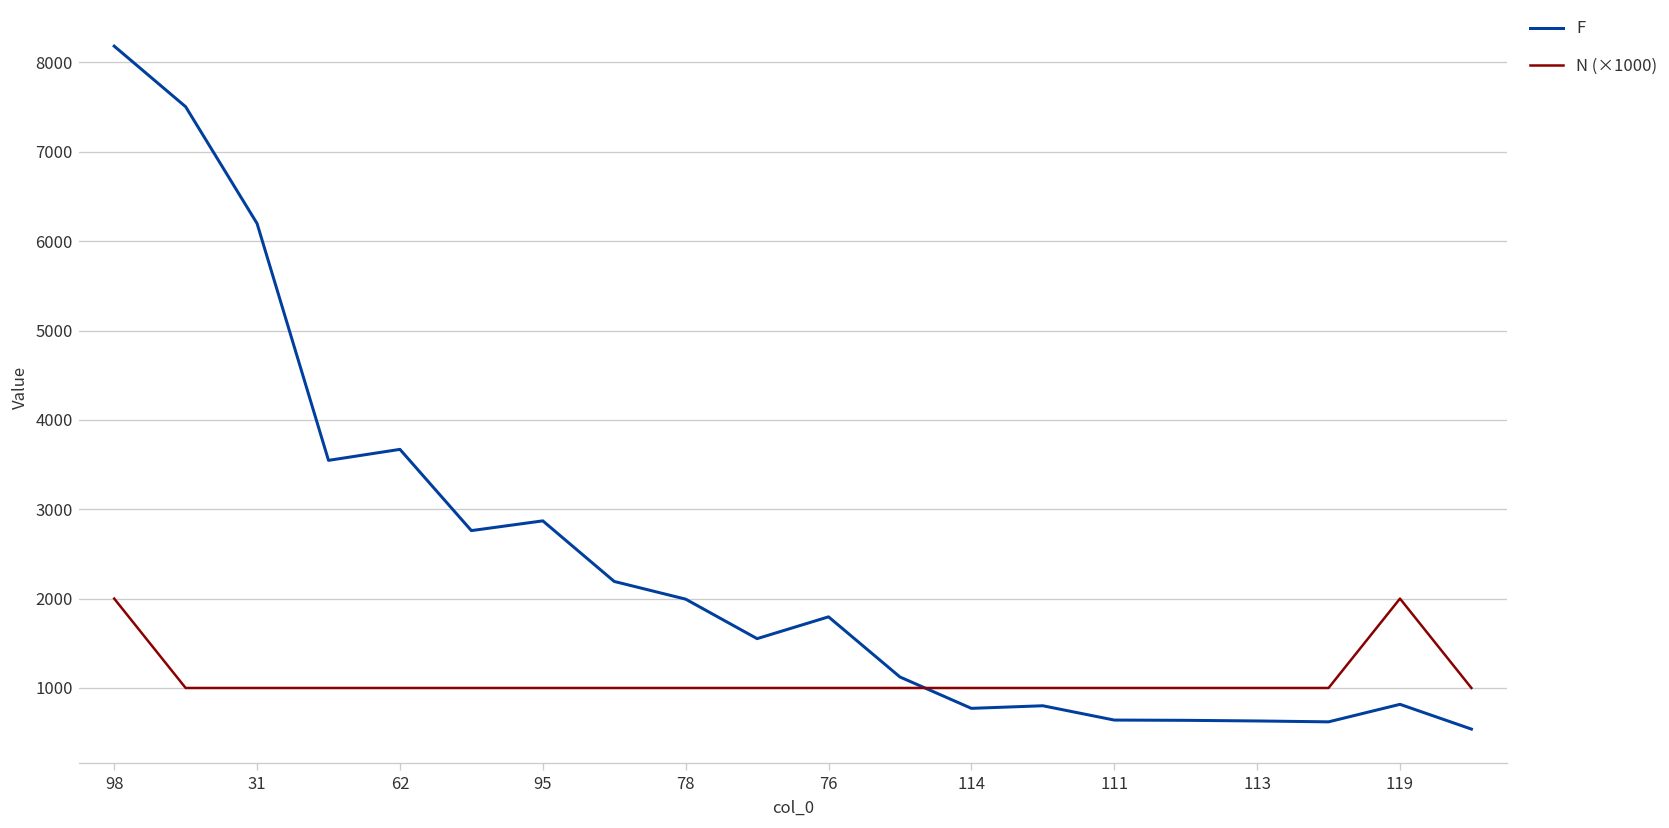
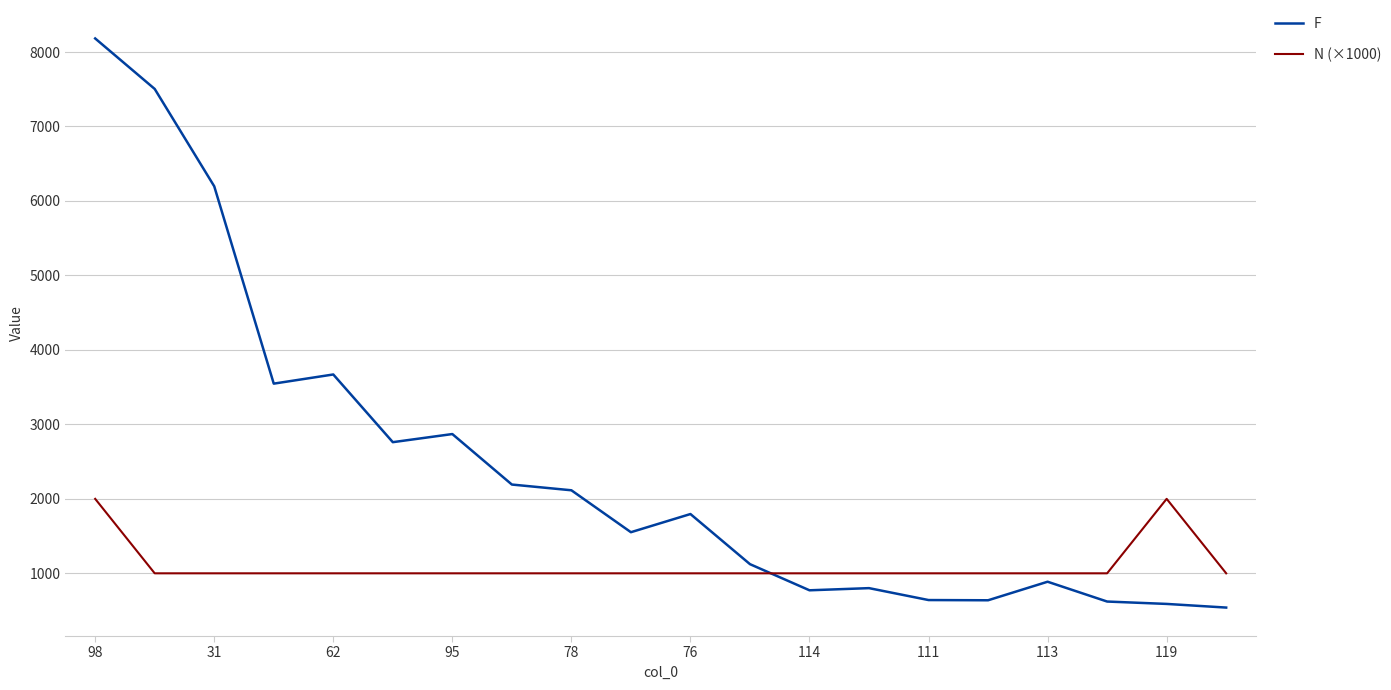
F, 78: 2000 -> 2100
F, 113: 600 -> 900
F, 119: 800 -> 600
